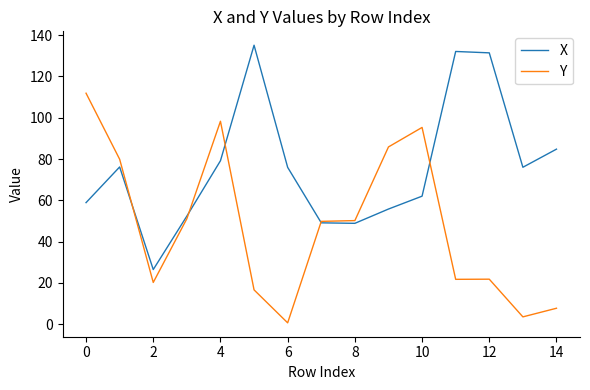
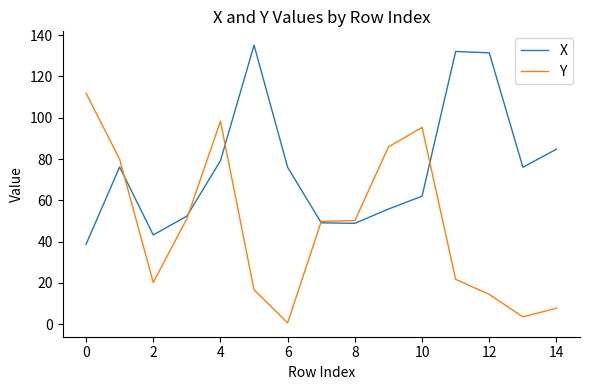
X, 0: 59 -> 39
X, 2: 26 -> 43
Y, 12: 22 -> 14
